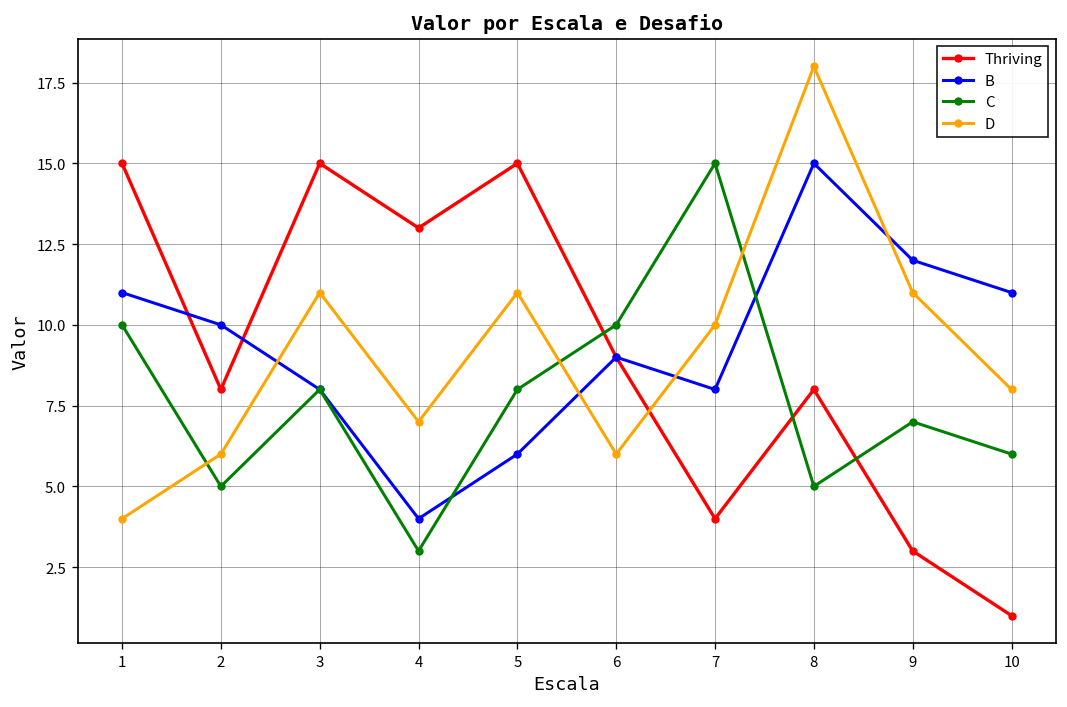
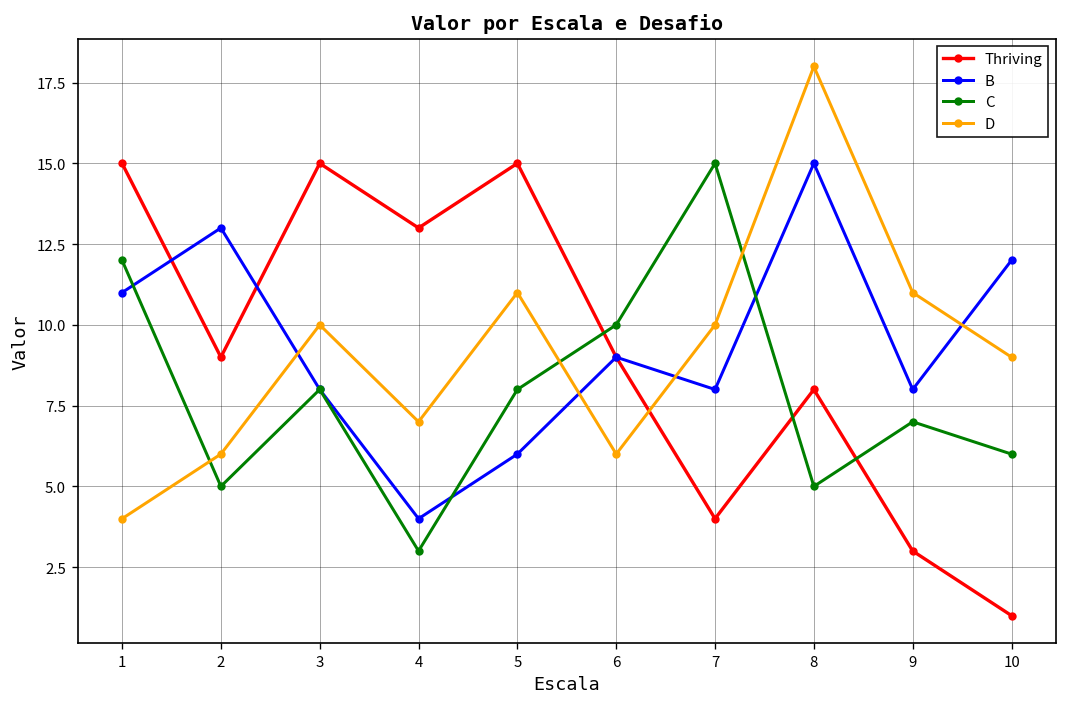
C, 1: 10 -> 12
Thriving, 2: 8 -> 9
B, 2: 10 -> 13
D, 3: 11 -> 10
B, 9: 12 -> 8
B, 10: 11 -> 12
D, 10: 8 -> 9
